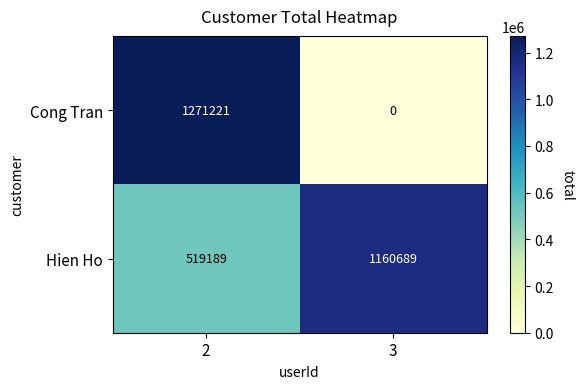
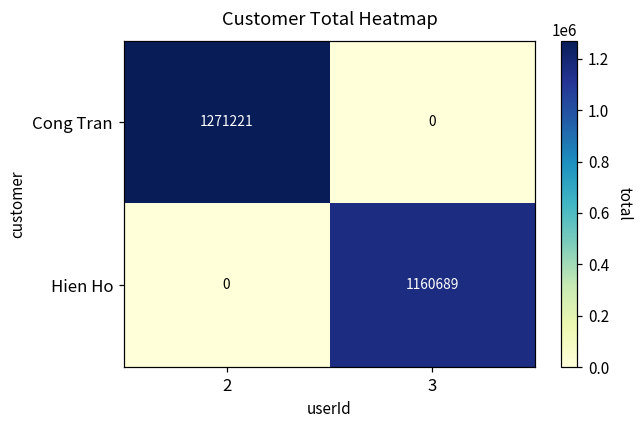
Hien Ho, 2: 519189 -> 0
